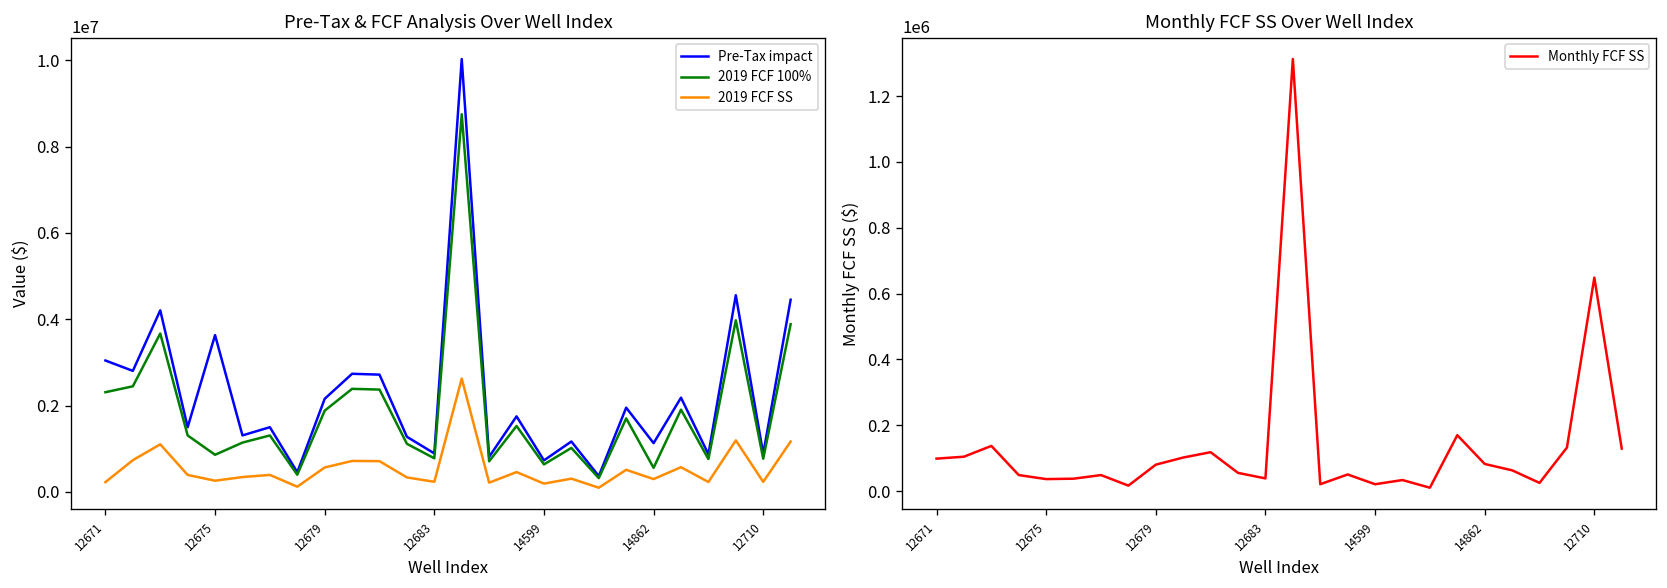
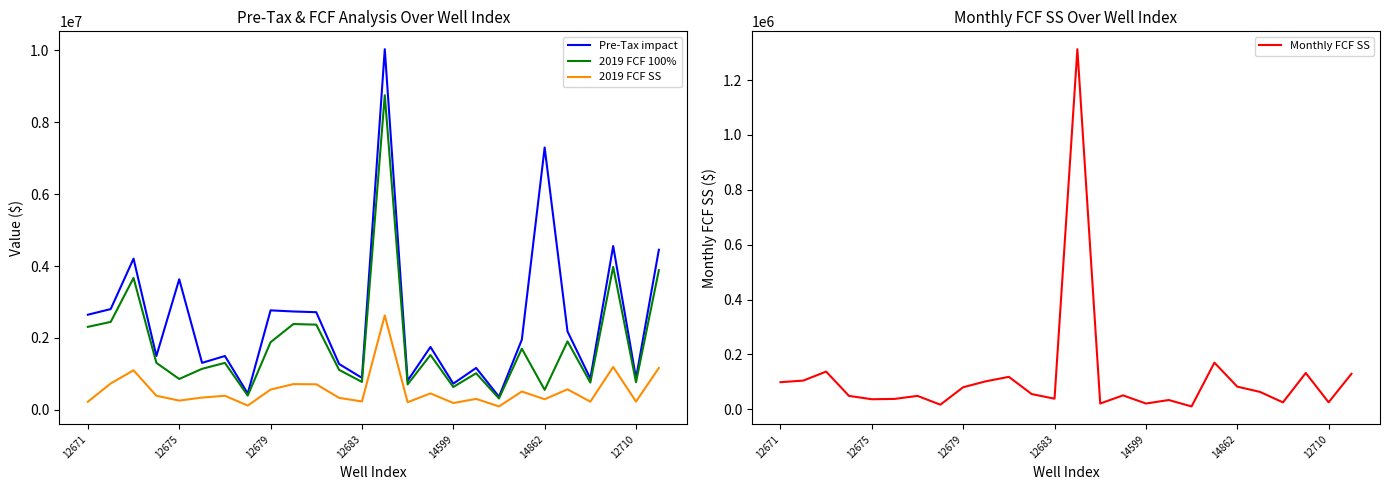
Pre-Tax & FCF Analysis Over Well Index, Pre-Tax impact, 12671: 3000000 -> 2600000
Pre-Tax & FCF Analysis Over Well Index, Pre-Tax impact, 12679: 2200000 -> 2800000
Pre-Tax & FCF Analysis Over Well Index, Pre-Tax impact, 14862: 1100000 -> 7300000
Monthly FCF SS Over Well Index, 12710: 650000 -> 30000
